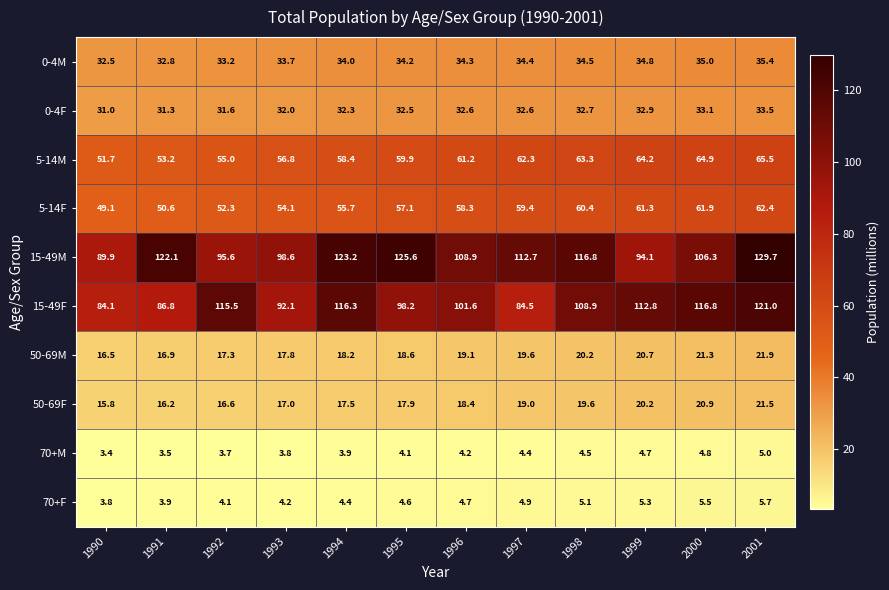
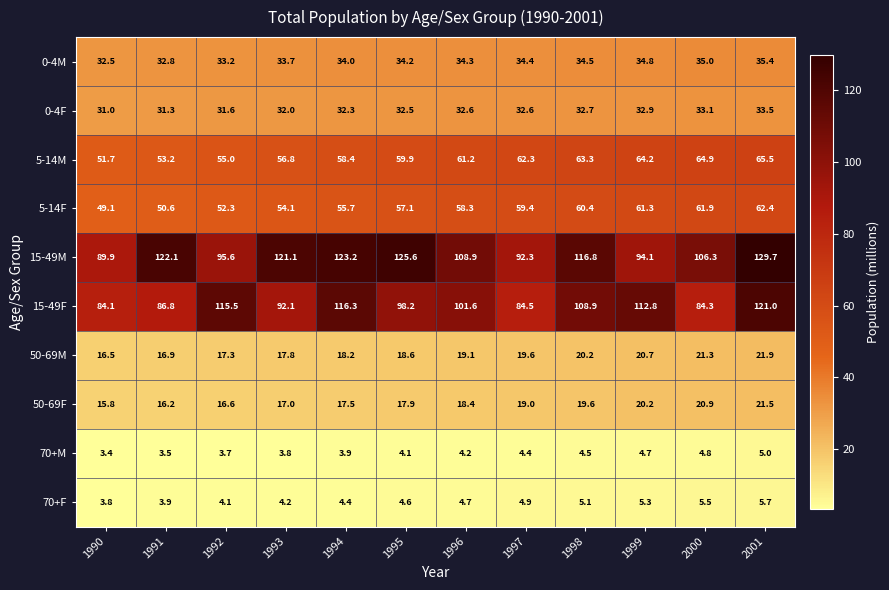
15-49M, 1993: 98.6 -> 121.1
15-49M, 1997: 112.7 -> 92.3
15-49F, 2000: 116.8 -> 84.3
